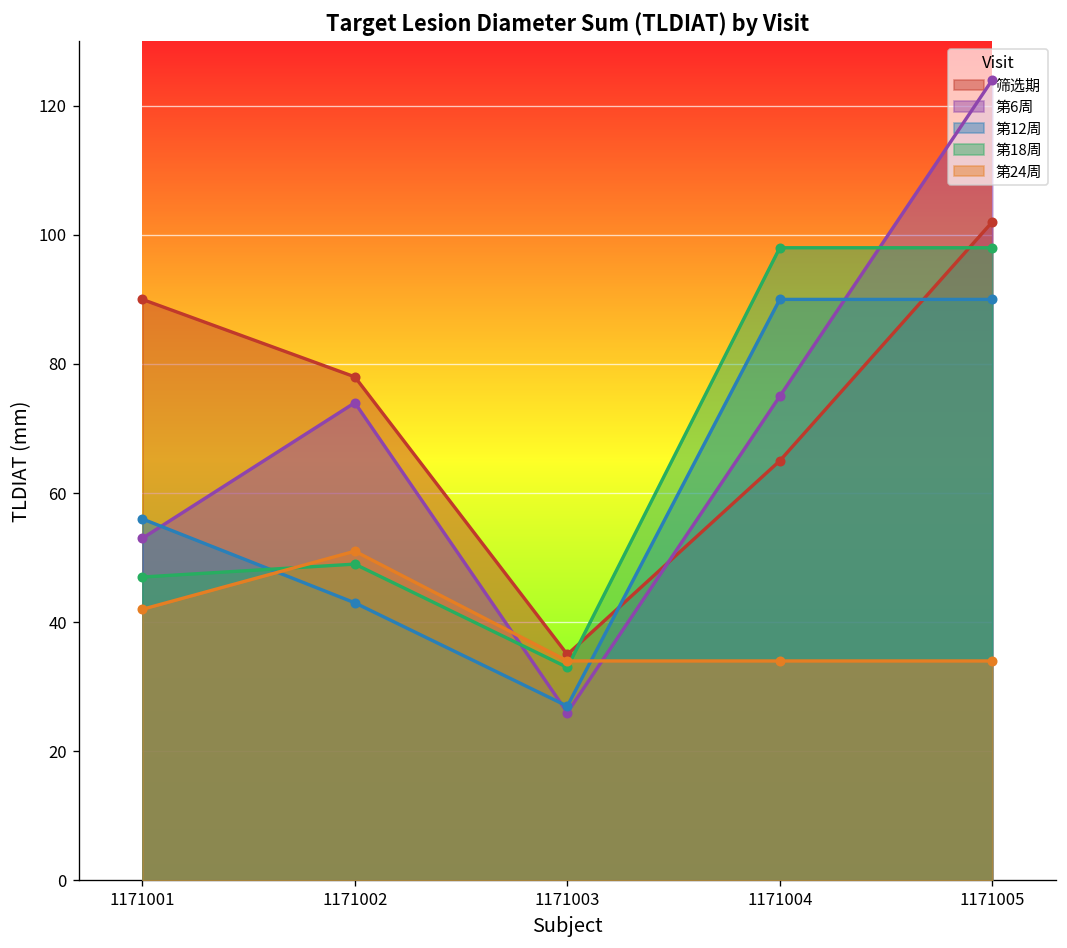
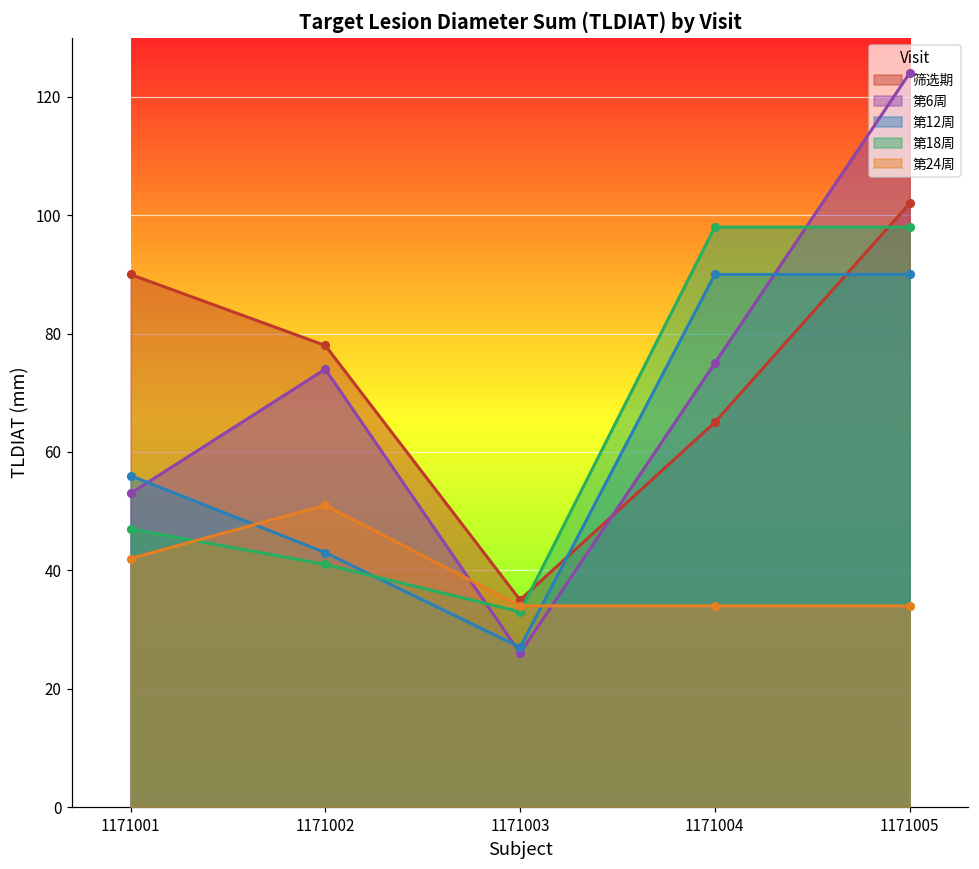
第18周, 1171002: 49 -> 41
